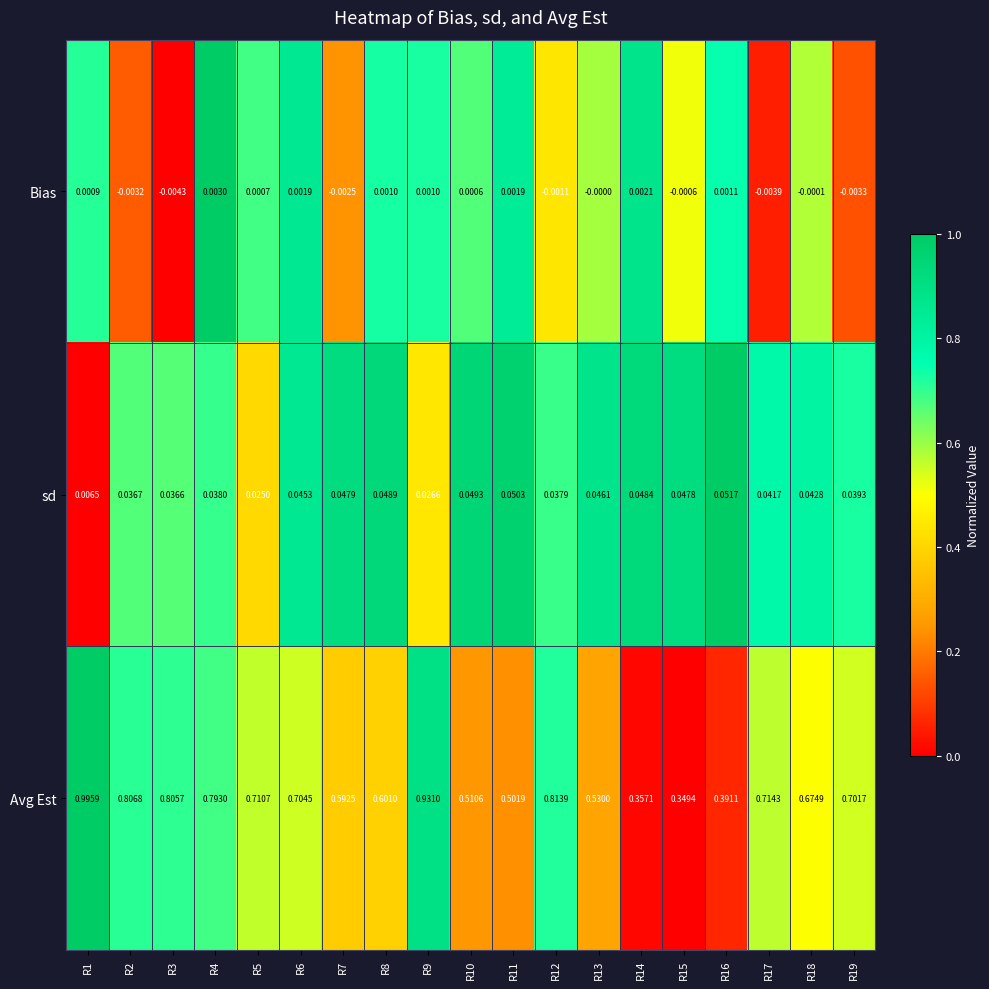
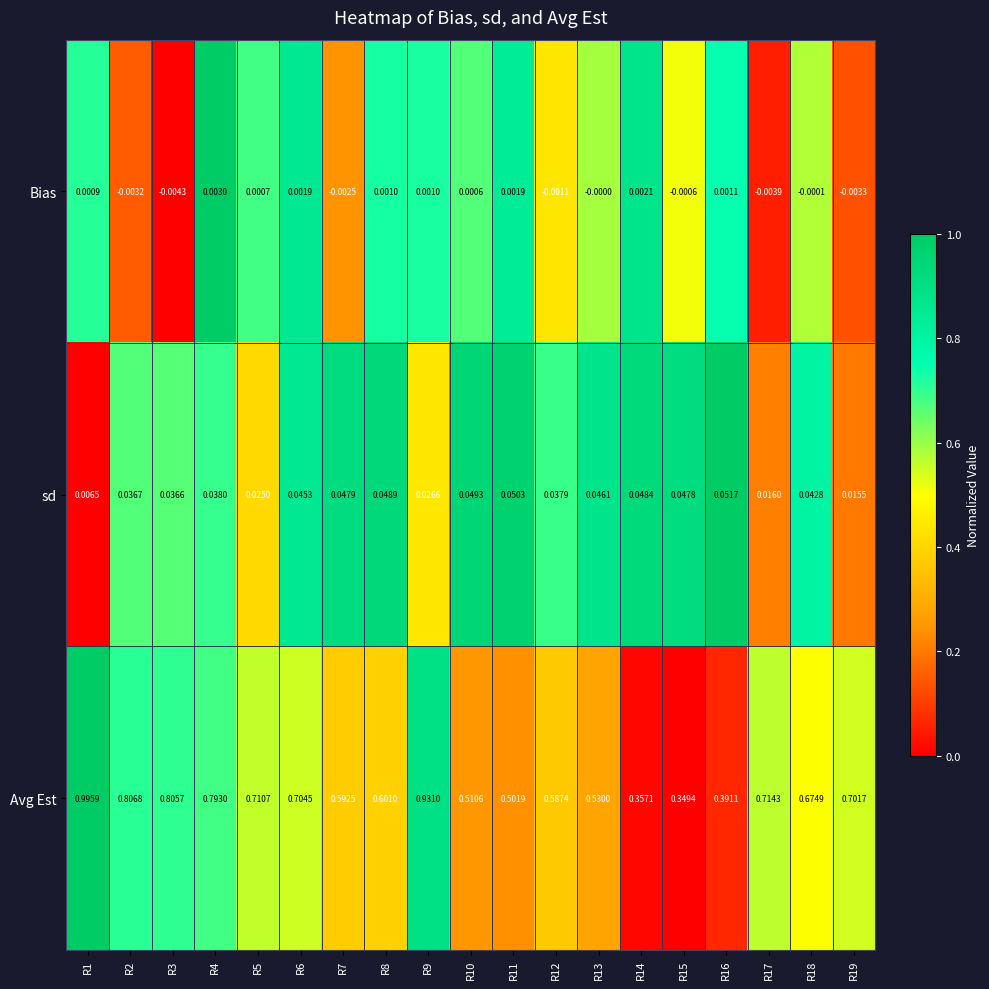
sd, R17: 0.0417 -> 0.0160
sd, R19: 0.0393 -> 0.0155
Avg Est, R12: 0.8139 -> 0.5874
